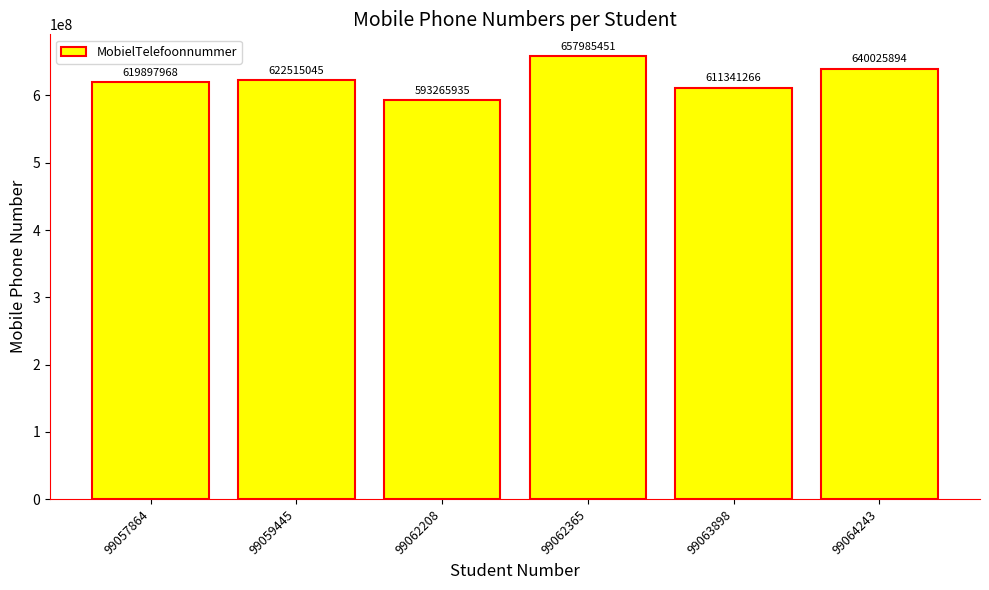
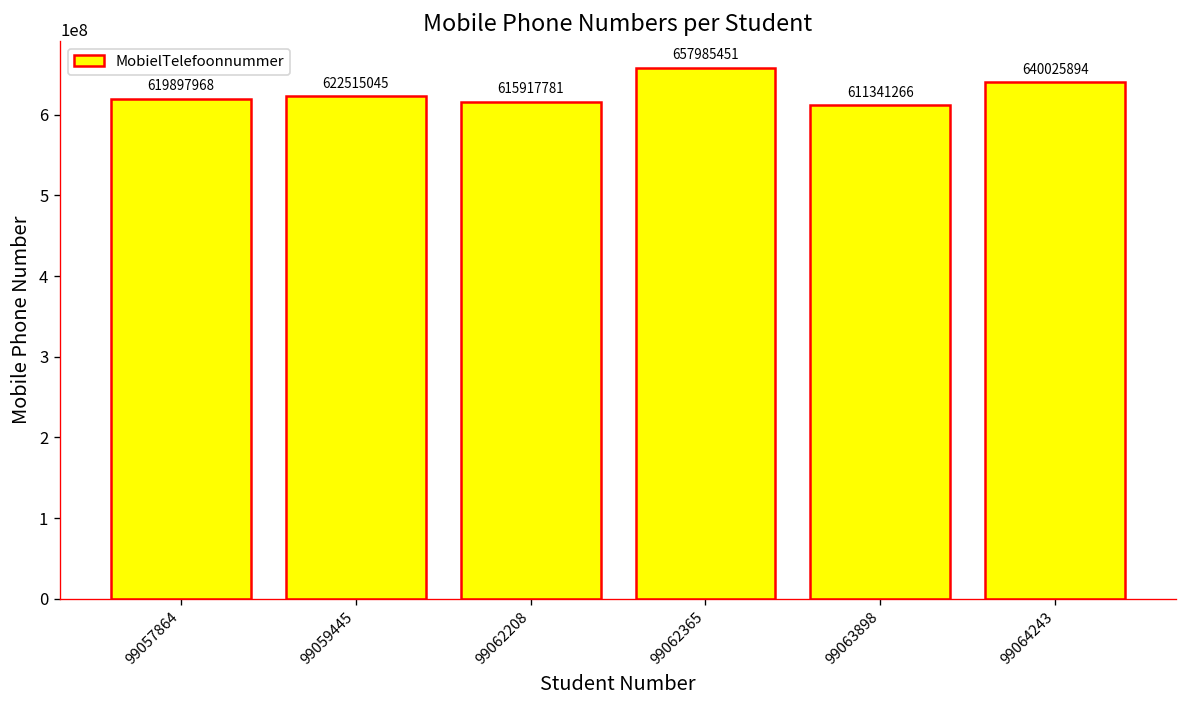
99062208: 593265935 -> 615917781
